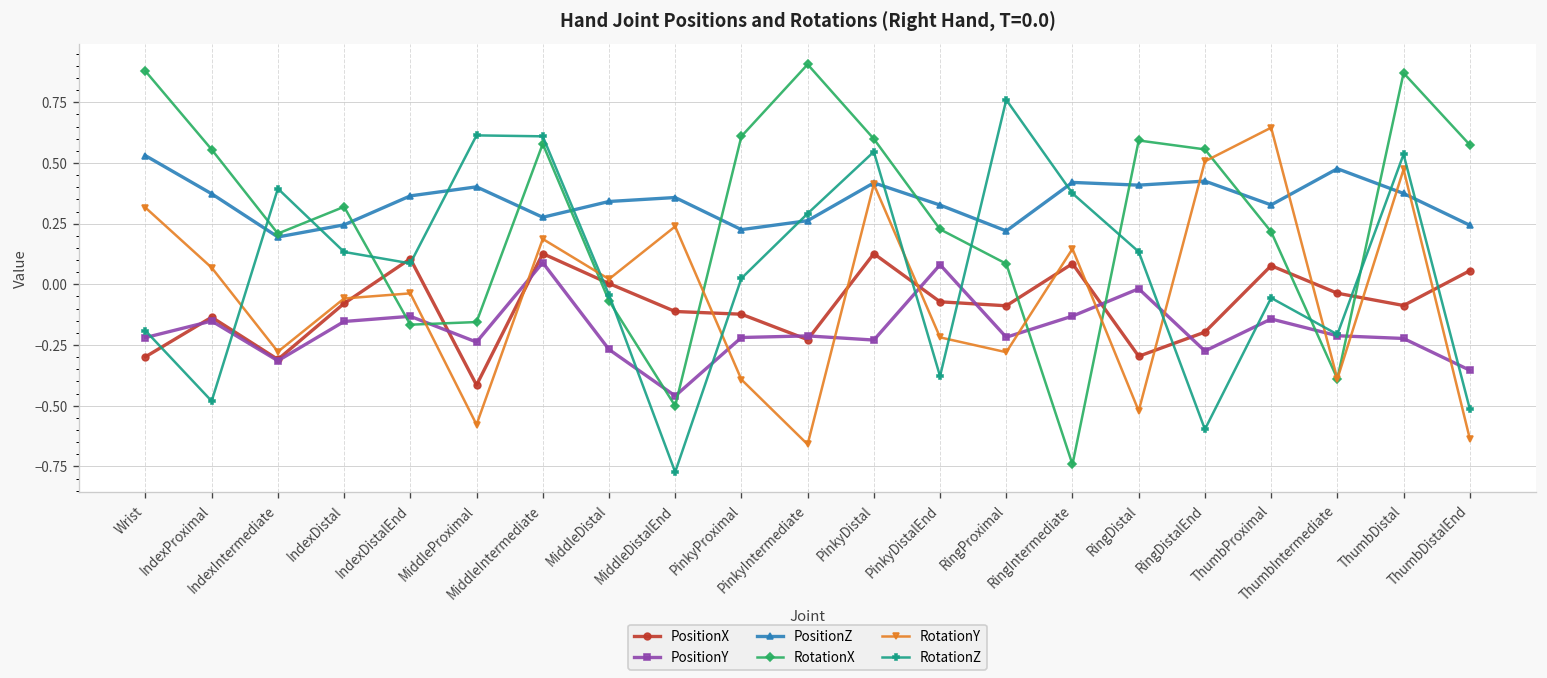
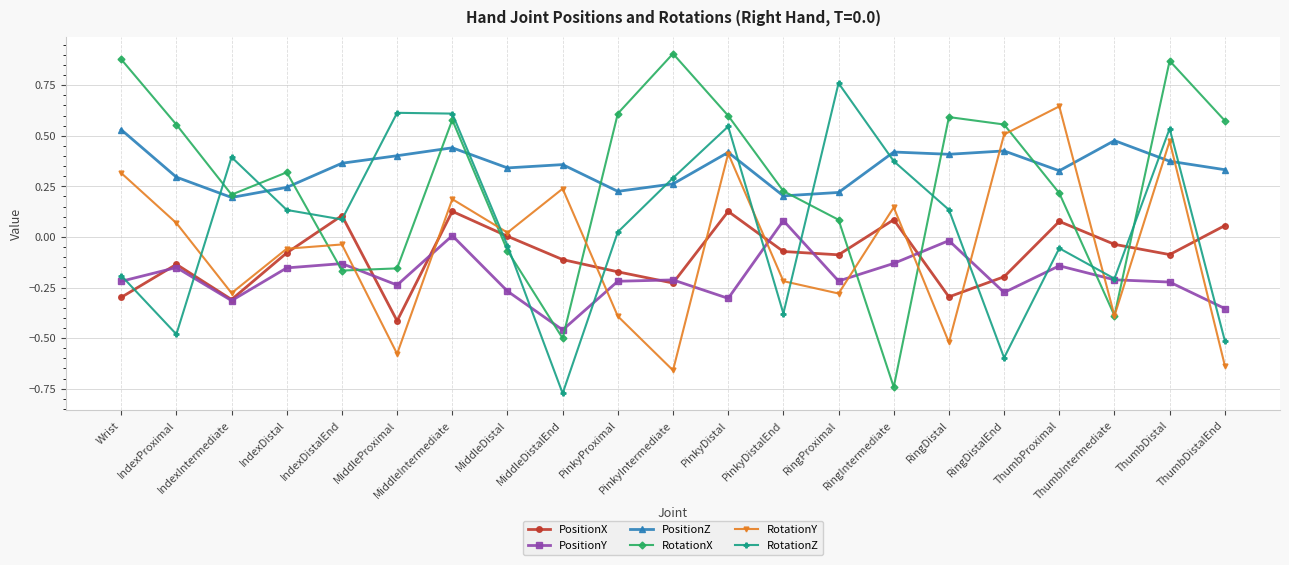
PositionZ, IndexProximal: 0.37 -> 0.30
PositionY, MiddleIntermediate: 0.09 -> 0.01
PositionZ, MiddleIntermediate: 0.28 -> 0.44
PositionX, PinkyProximal: -0.12 -> -0.17
PositionY, PinkyDistal: -0.23 -> -0.30
PositionZ, PinkyDistalEnd: 0.33 -> 0.20
PositionZ, ThumbDistalEnd: 0.24 -> 0.33
